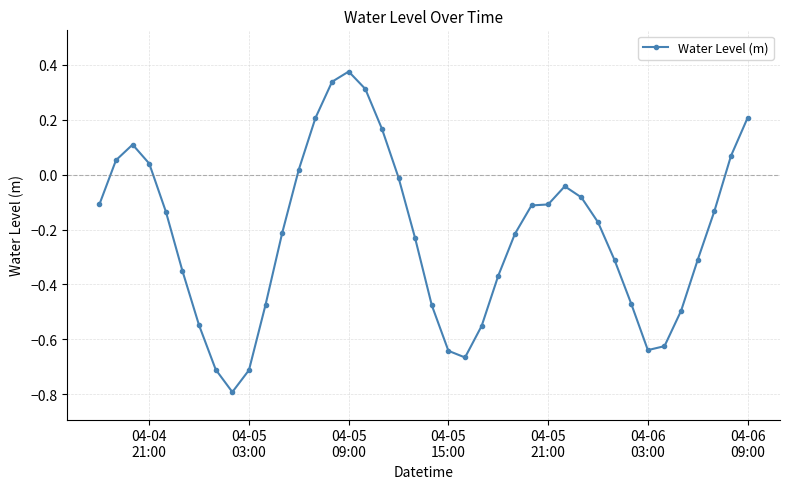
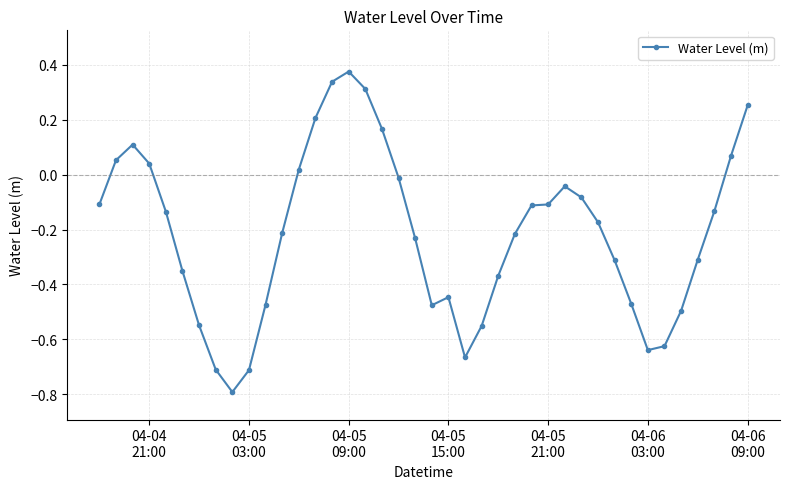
04-05 15:00: -0.64 -> -0.45
04-06 09:00: 0.21 -> 0.25
